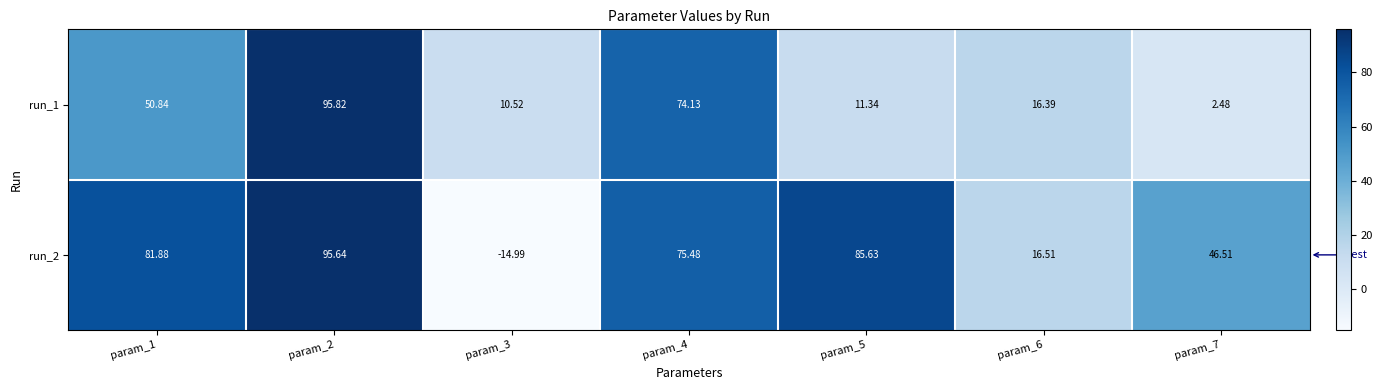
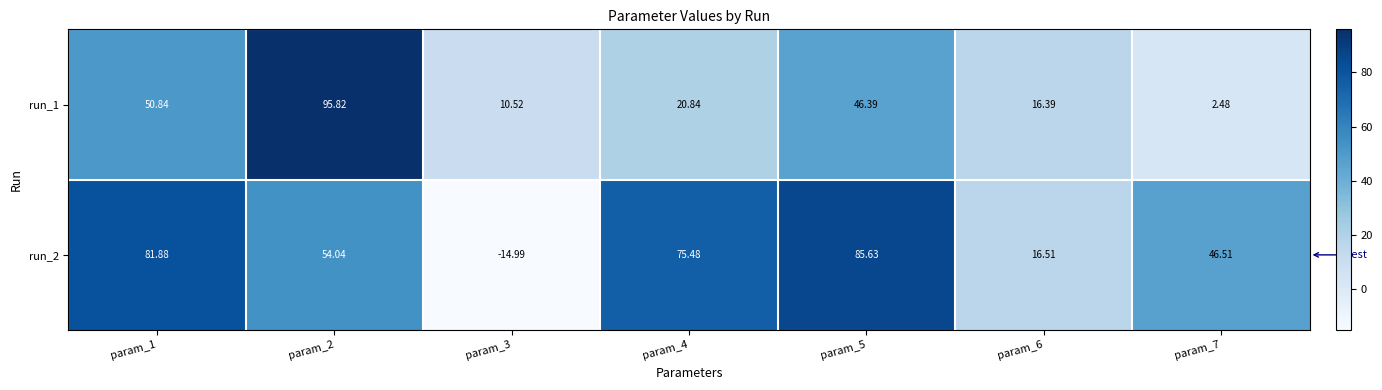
run_1, param_4: 74.13 -> 20.84
run_1, param_5: 11.34 -> 46.39
run_2, param_2: 95.64 -> 54.04
